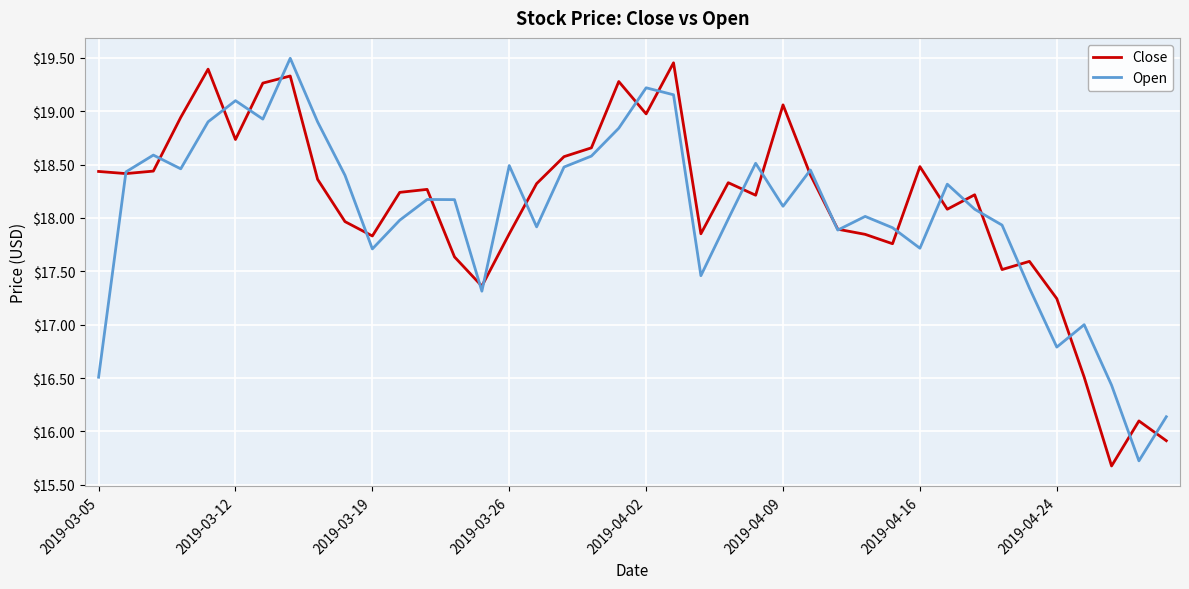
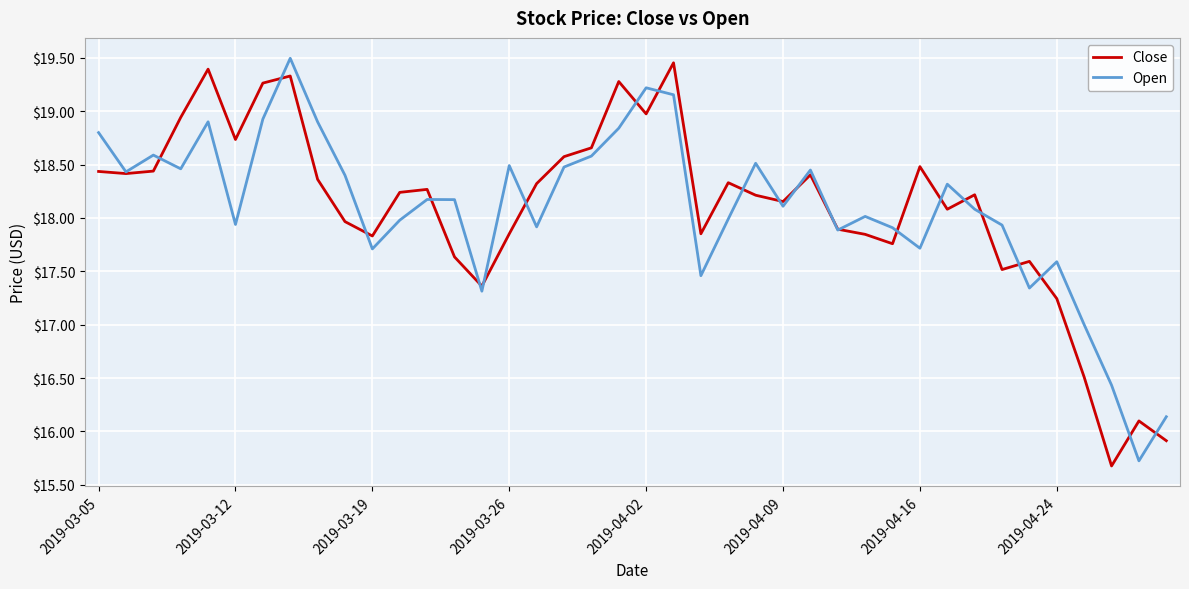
Open, 2019-03-05: $16.51 -> $18.80
Open, 2019-03-12: $19.10 -> $17.94
Close, 2019-04-09: $19.06 -> $18.15
Open, 2019-04-24: $16.79 -> $17.59
